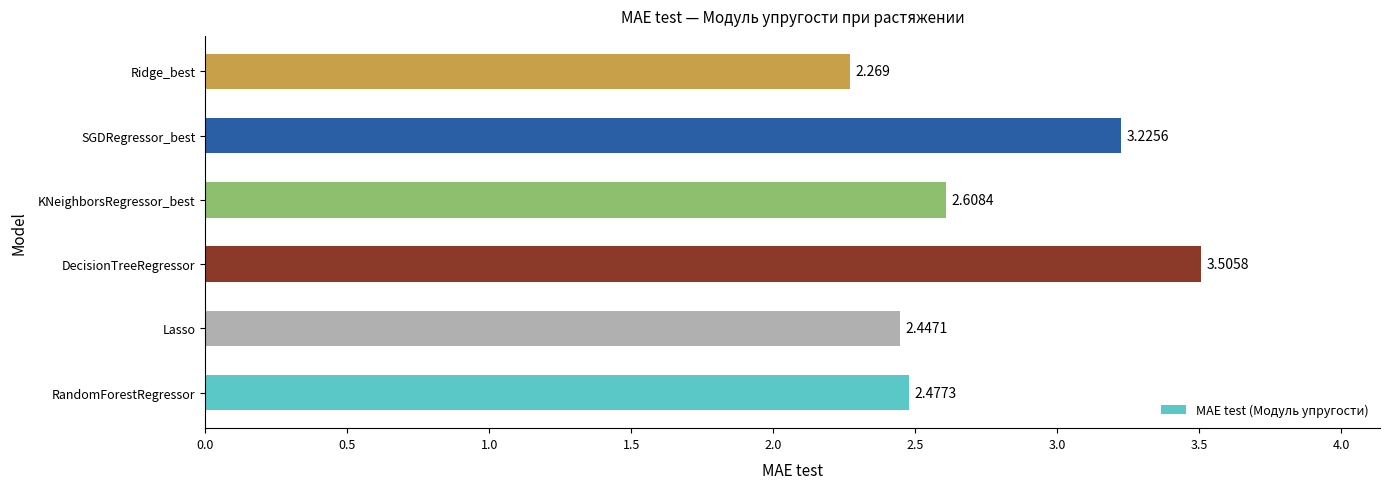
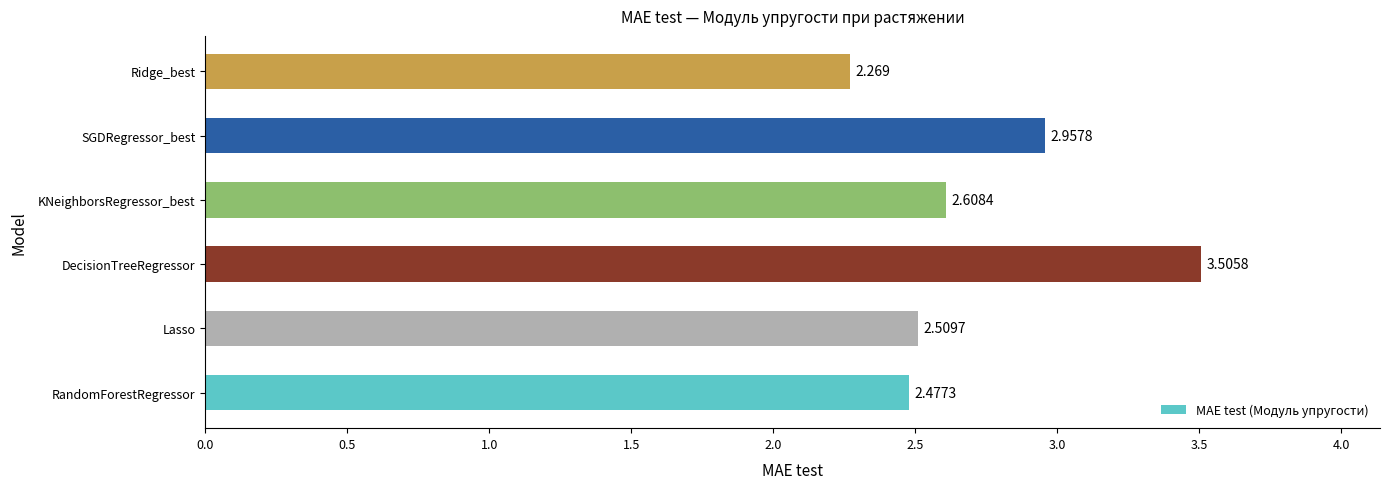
SGDRegressor_best: 3.2256 -> 2.9578
Lasso: 2.4471 -> 2.5097
